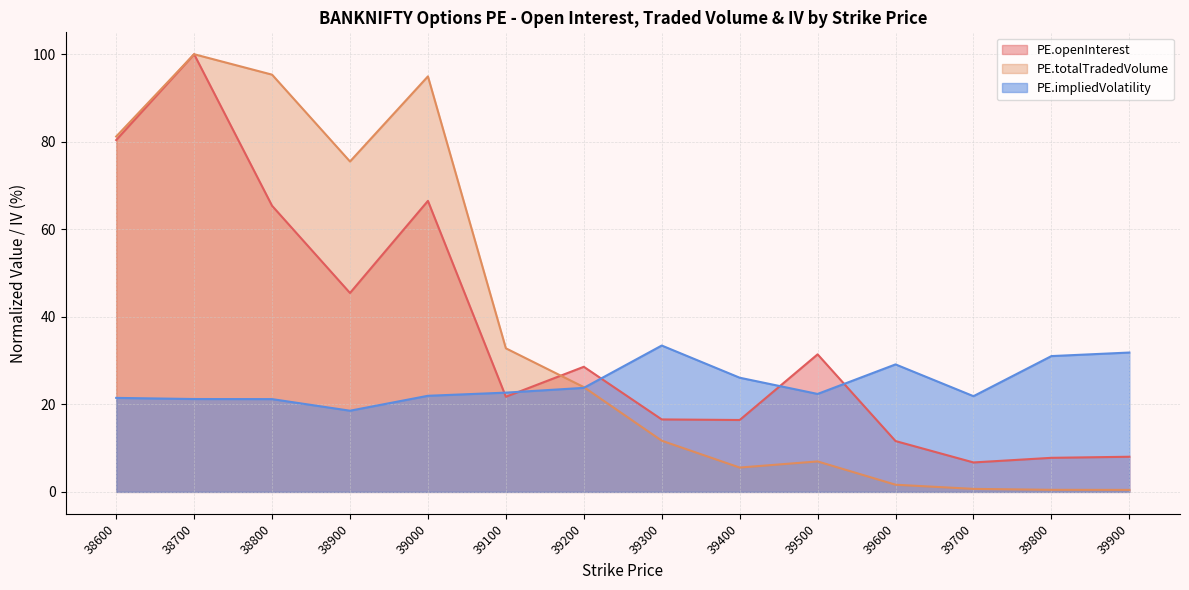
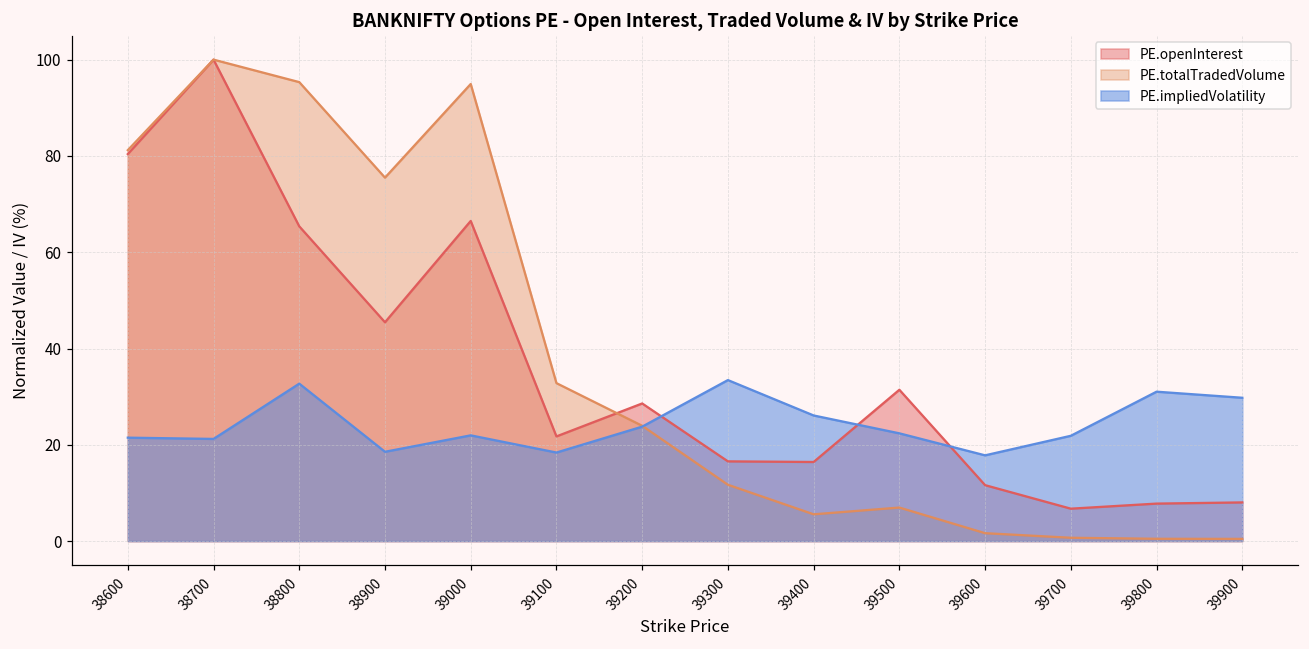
PE.impliedVolatility, 38800: 21 -> 33
PE.impliedVolatility, 39100: 23 -> 18
PE.impliedVolatility, 39600: 29 -> 18
PE.impliedVolatility, 39900: 32 -> 30
